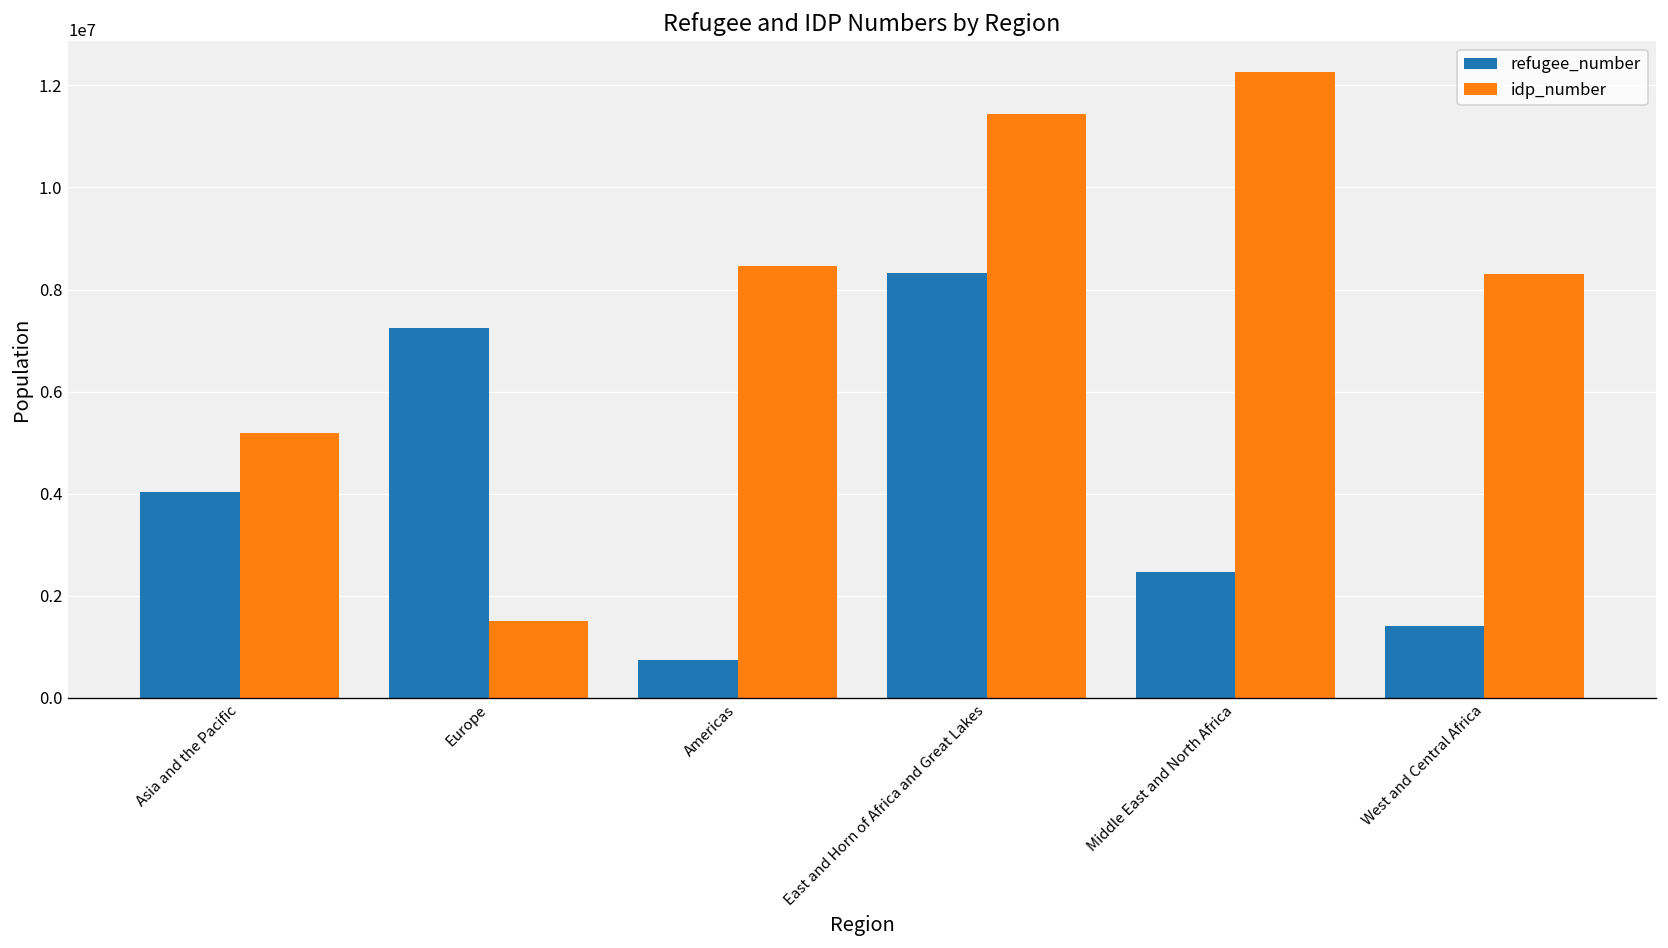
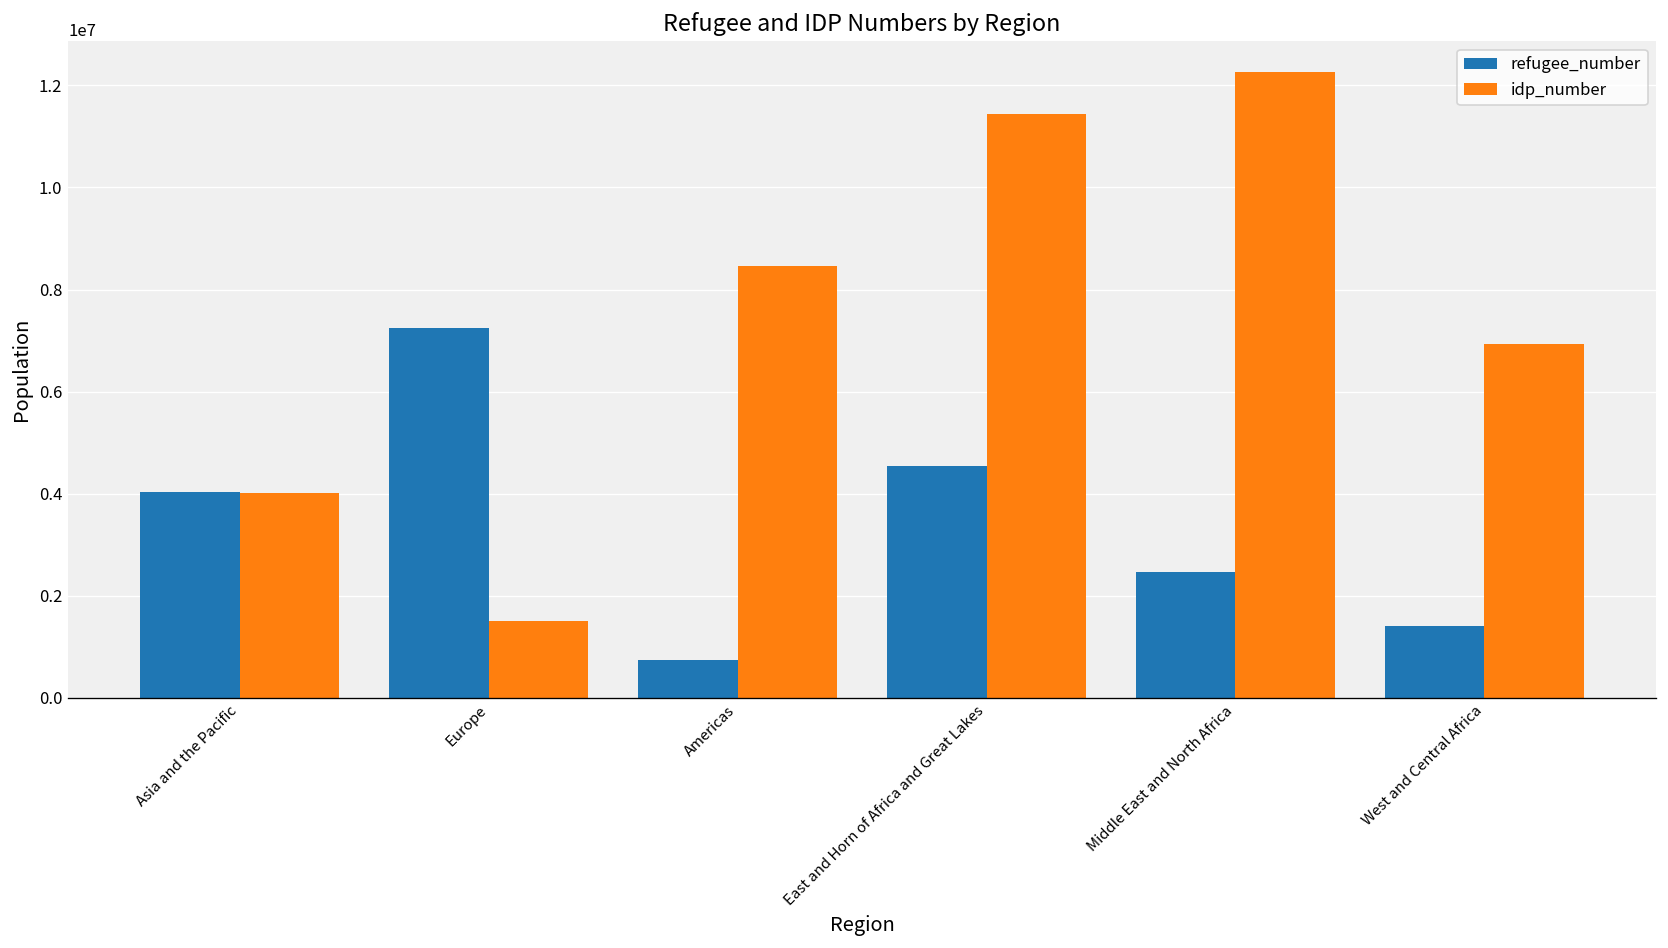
idp_number, Asia and the Pacific: 5200000 -> 4000000
refugee_number, East and Horn of Africa and Great Lakes: 8300000 -> 4600000
idp_number, West and Central Africa: 8300000 -> 6900000
